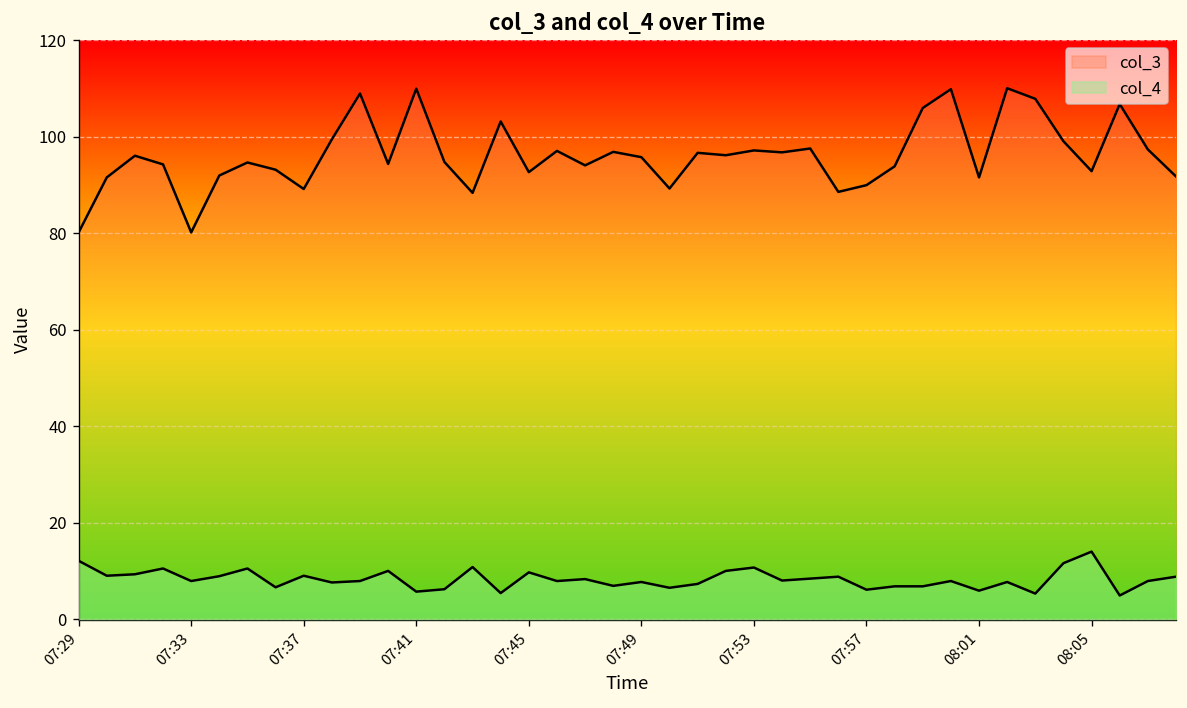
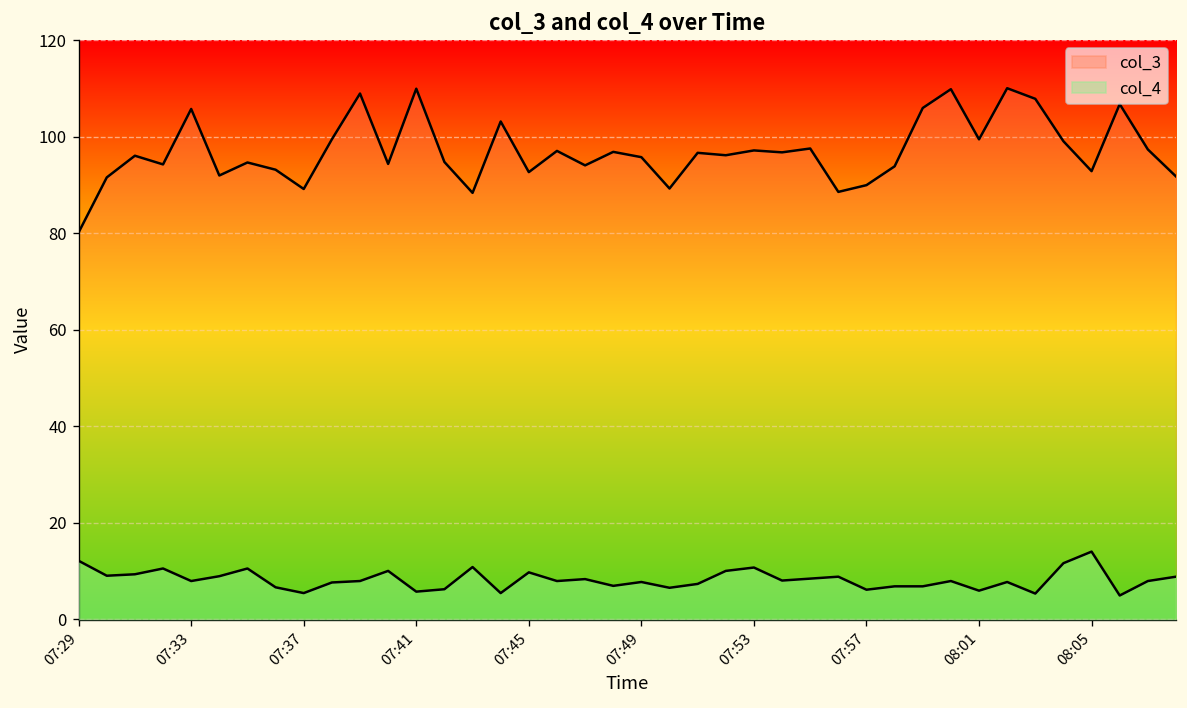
col_3, 07:33: 80 -> 106
col_4, 07:37: 9 -> 5
col_3, 08:01: 92 -> 100
